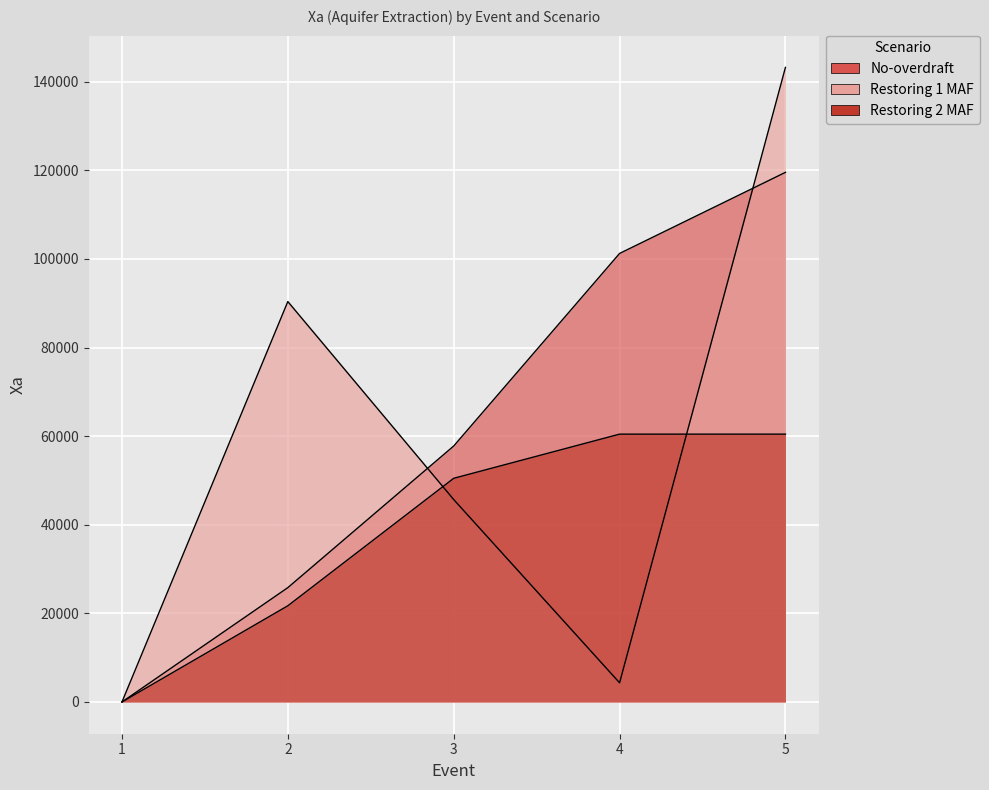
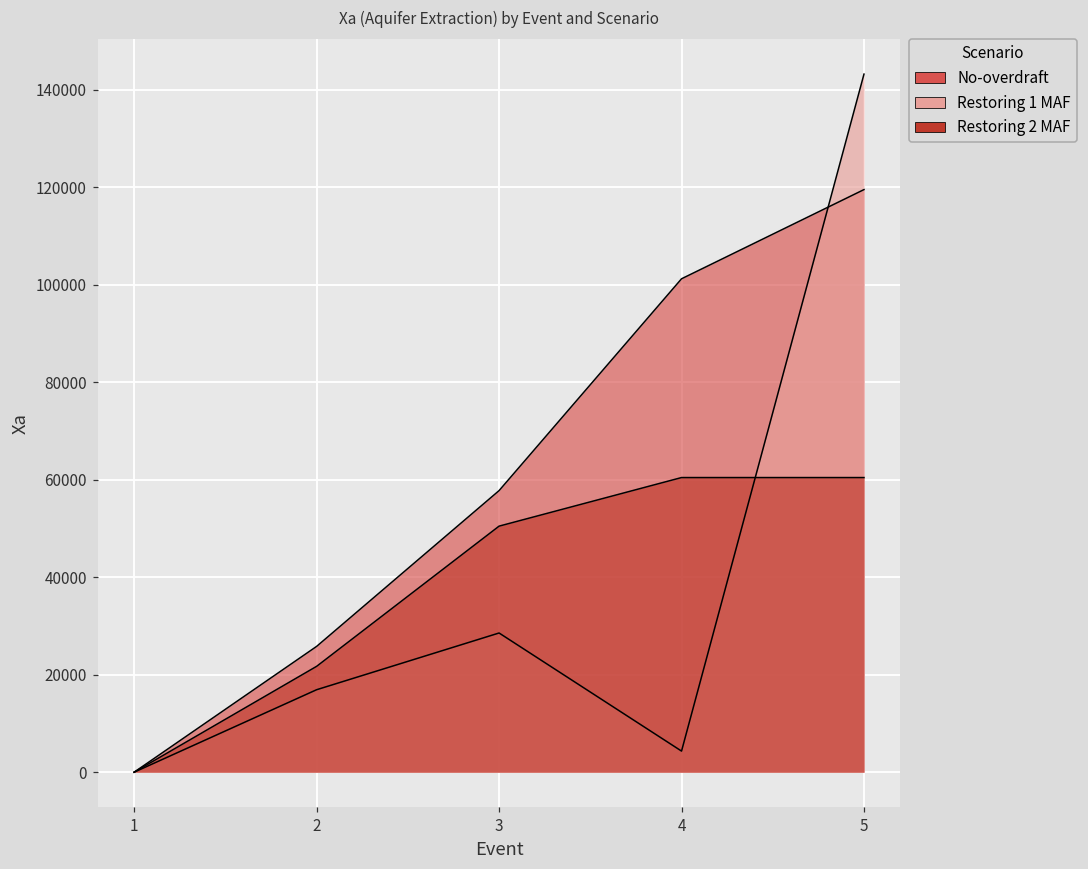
Restoring 1 MAF, 2: 90000 -> 17000
Restoring 1 MAF, 3: 46000 -> 29000
